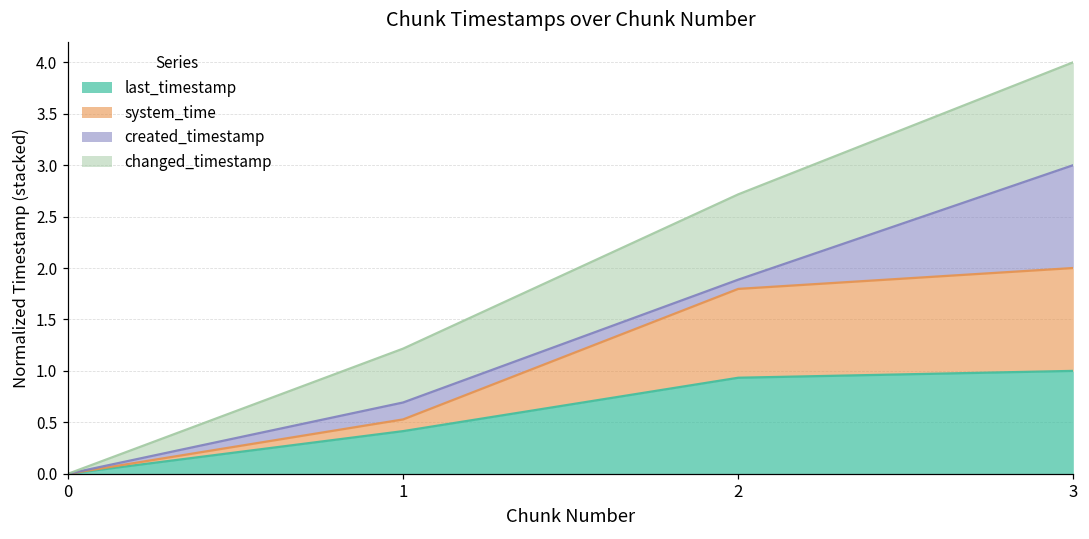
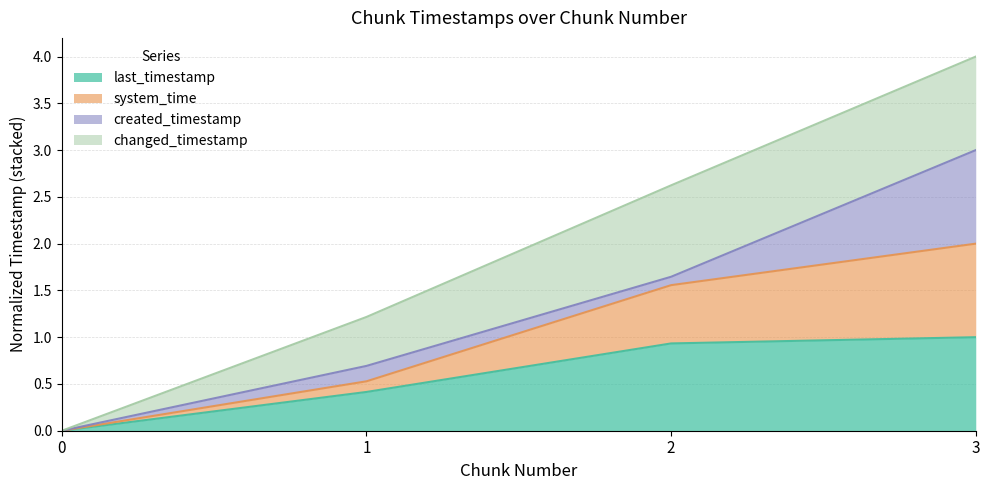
system_time, 2: 0.9 -> 0.6
changed_timestamp, 2: 0.8 -> 1.0
